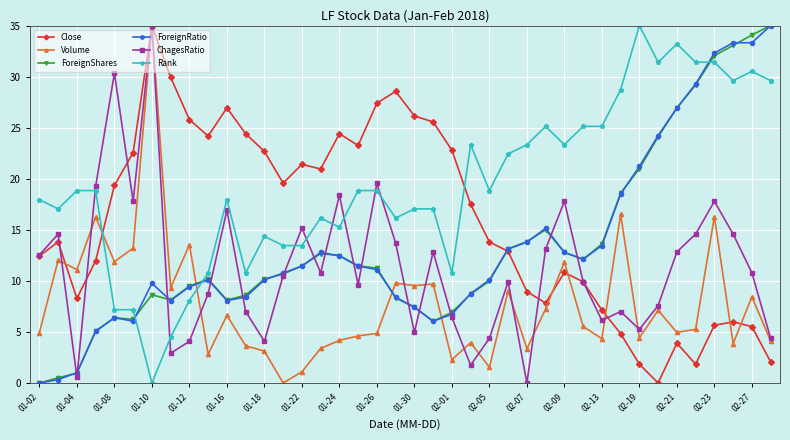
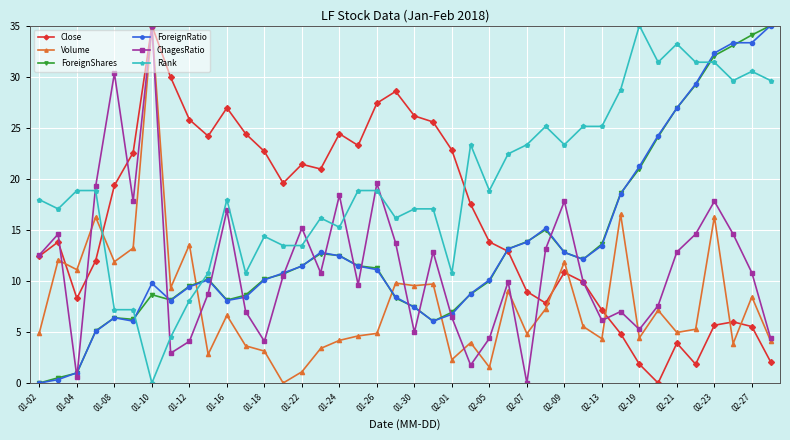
Volume, 02-07: 3.4 -> 4.8
